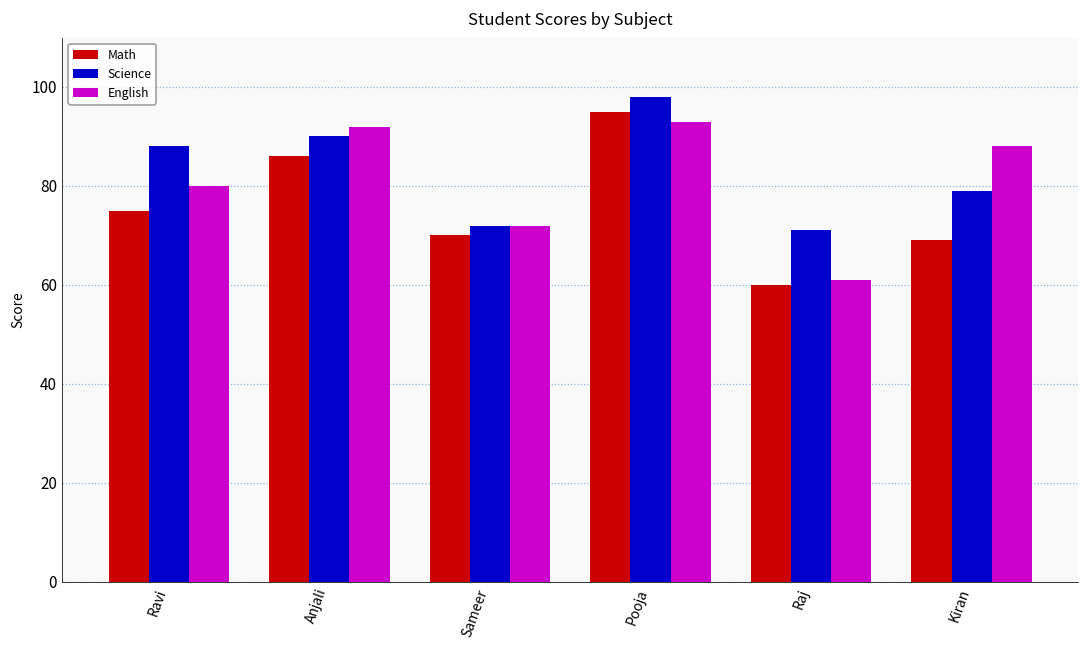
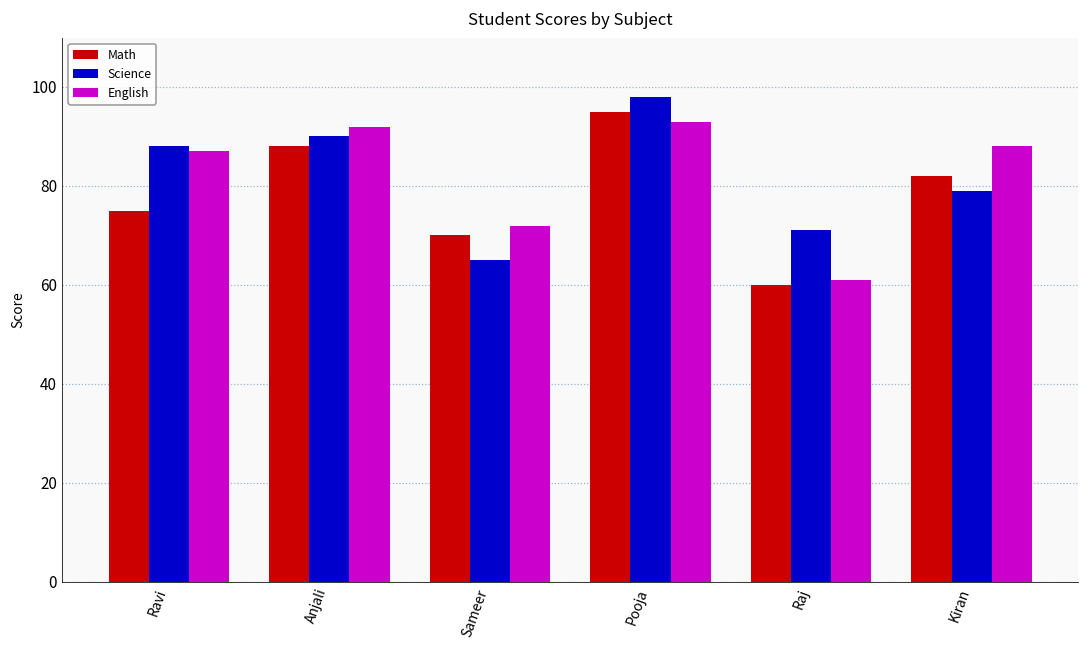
English, Ravi: 80 -> 87
Math, Anjali: 86 -> 88
Science, Sameer: 72 -> 65
Math, Kiran: 69 -> 82
